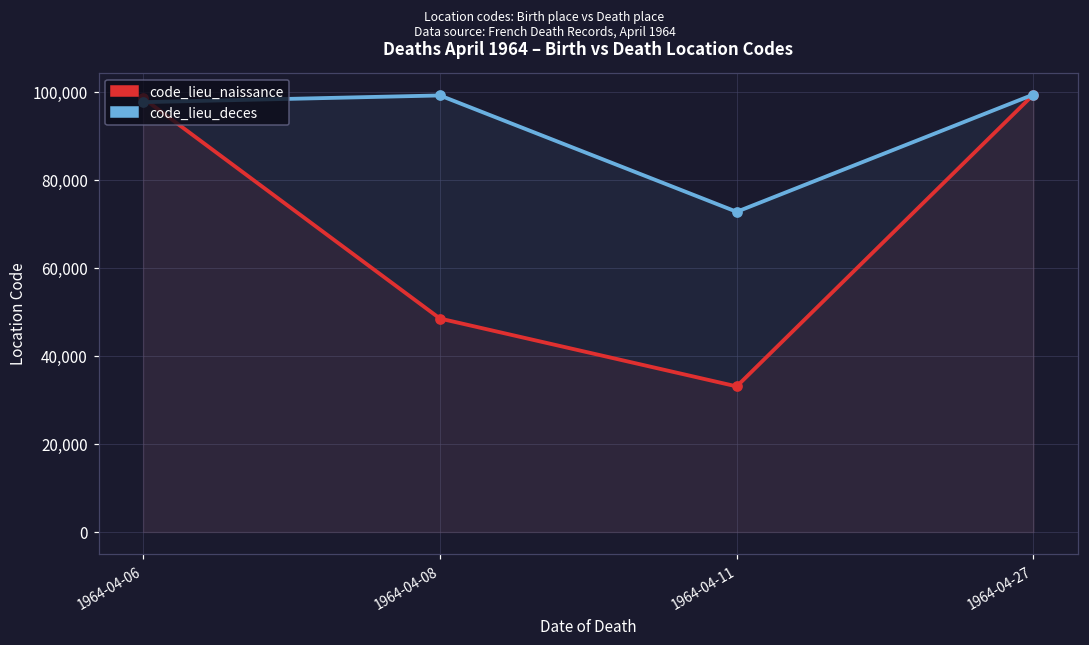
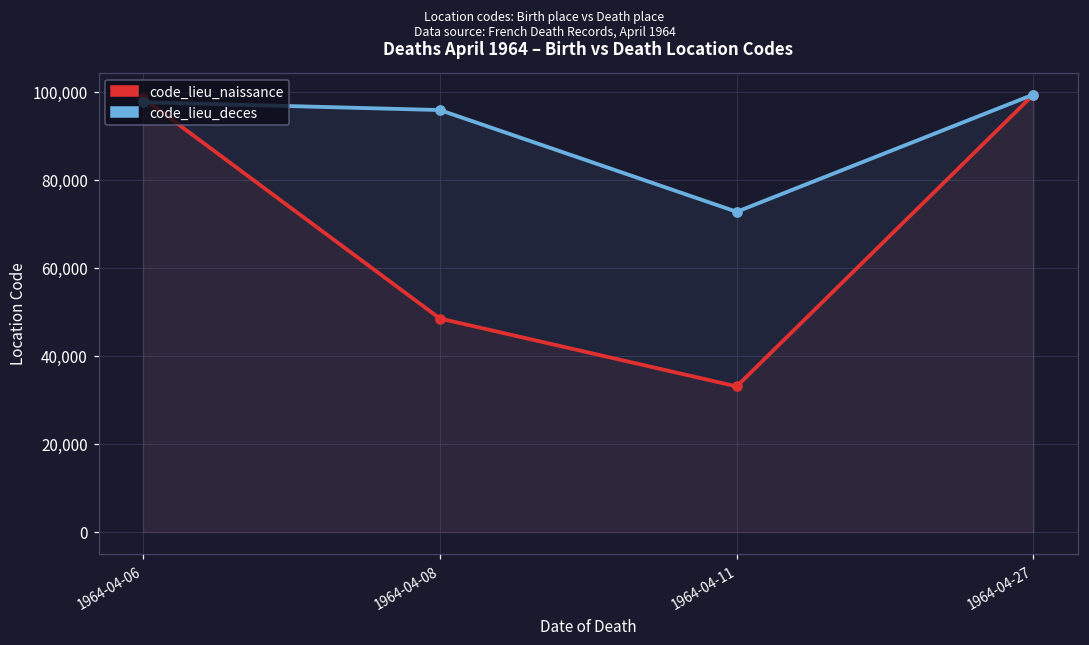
code_lieu_deces, 1964-04-08: 99,000 -> 96,000
